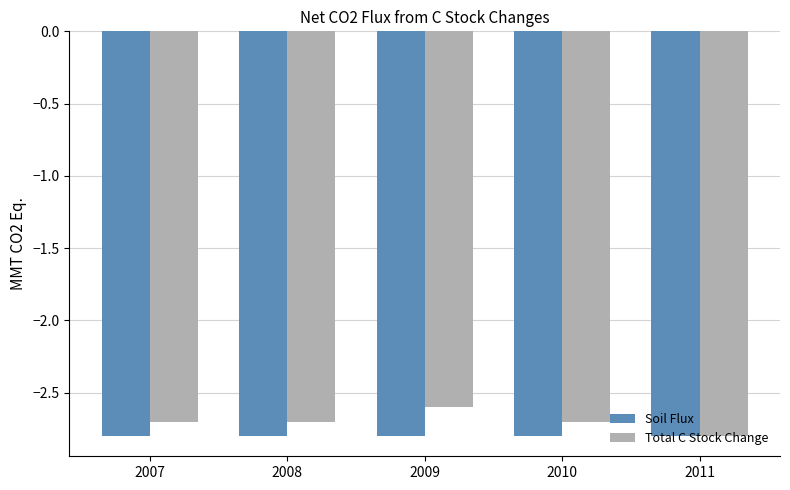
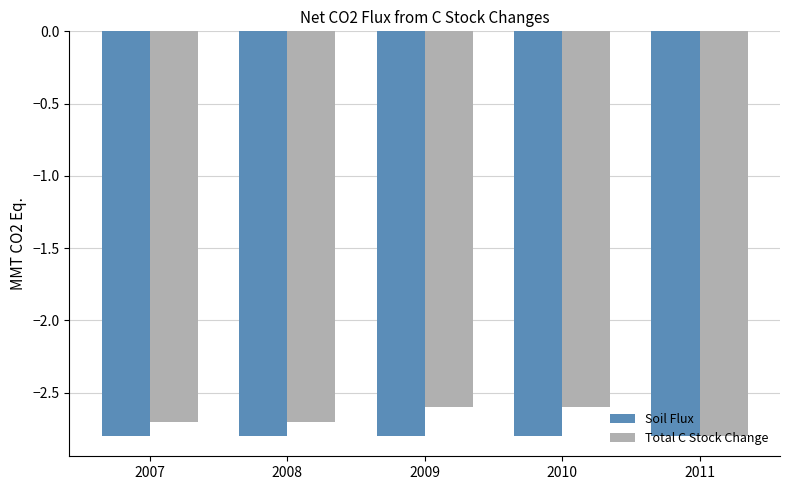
Total C Stock Change, 2010: -2.7 -> -2.6
